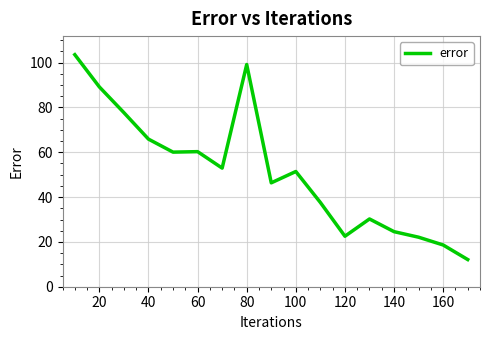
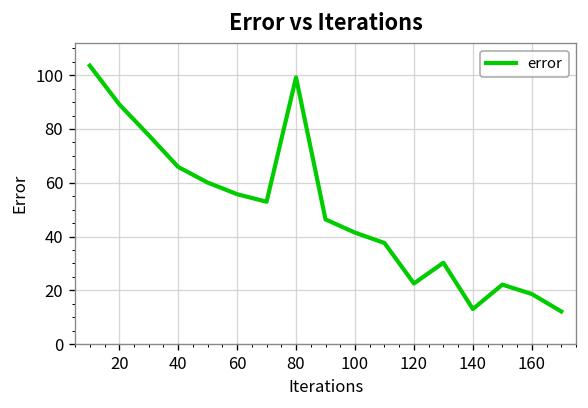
60: 60 -> 56
100: 51 -> 41
140: 25 -> 13
